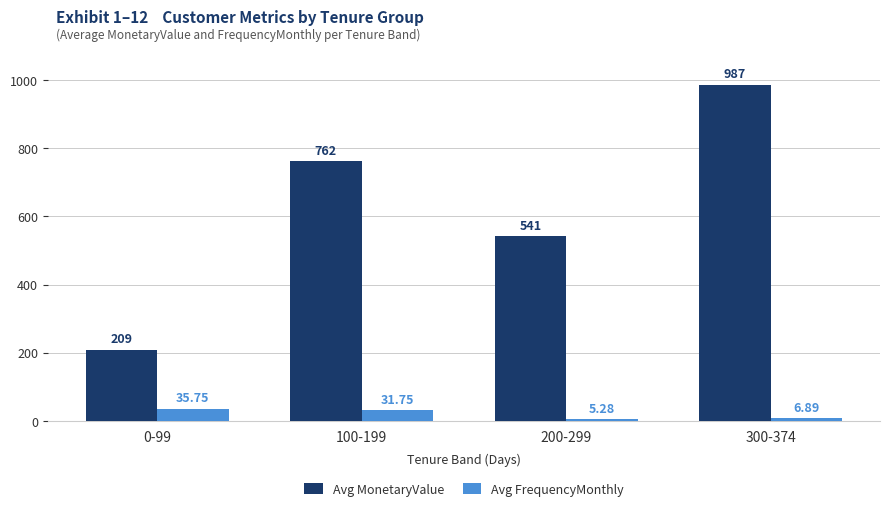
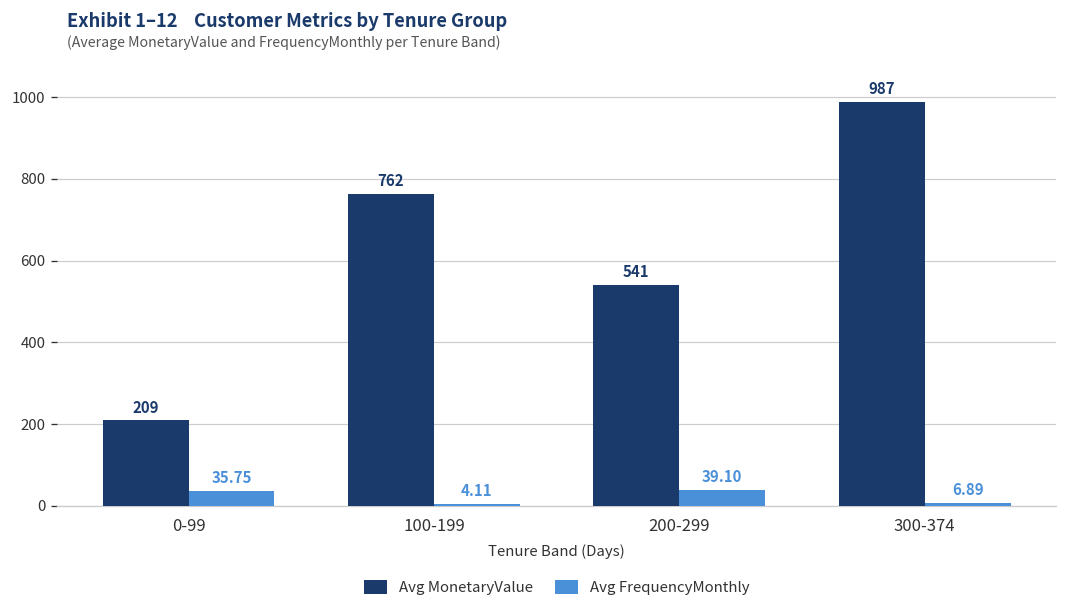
Avg FrequencyMonthly, 100-199: 31.75 -> 4.11
Avg FrequencyMonthly, 200-299: 5.28 -> 39.10
